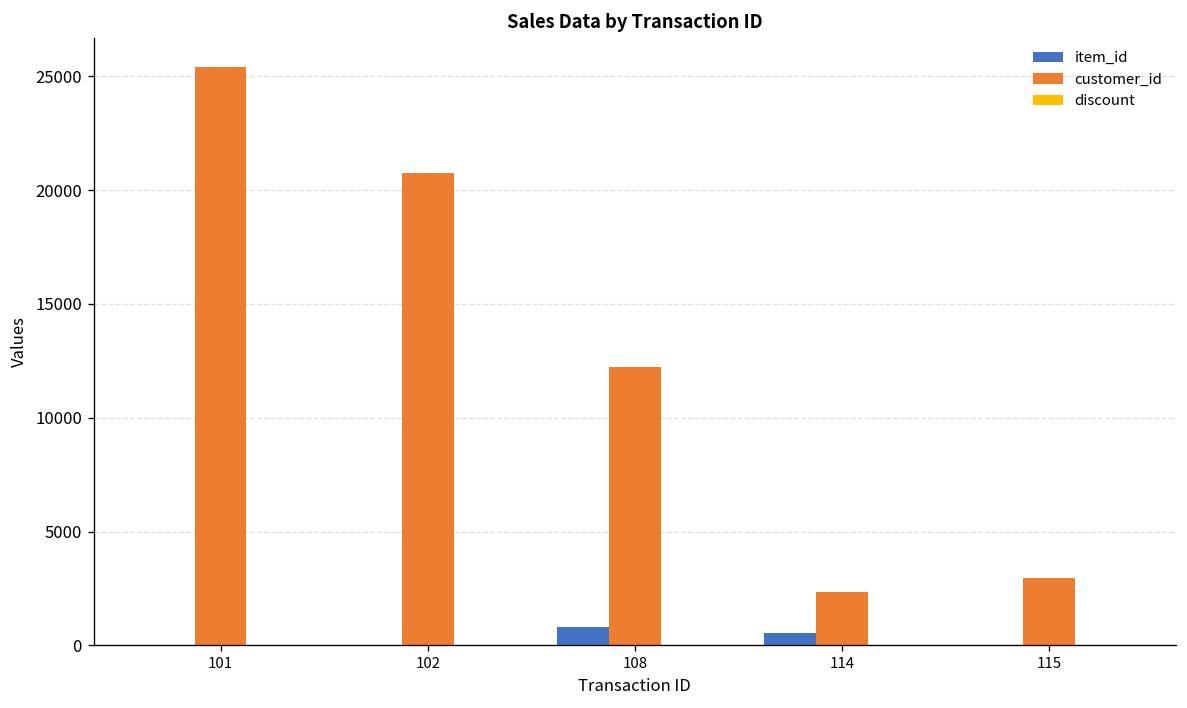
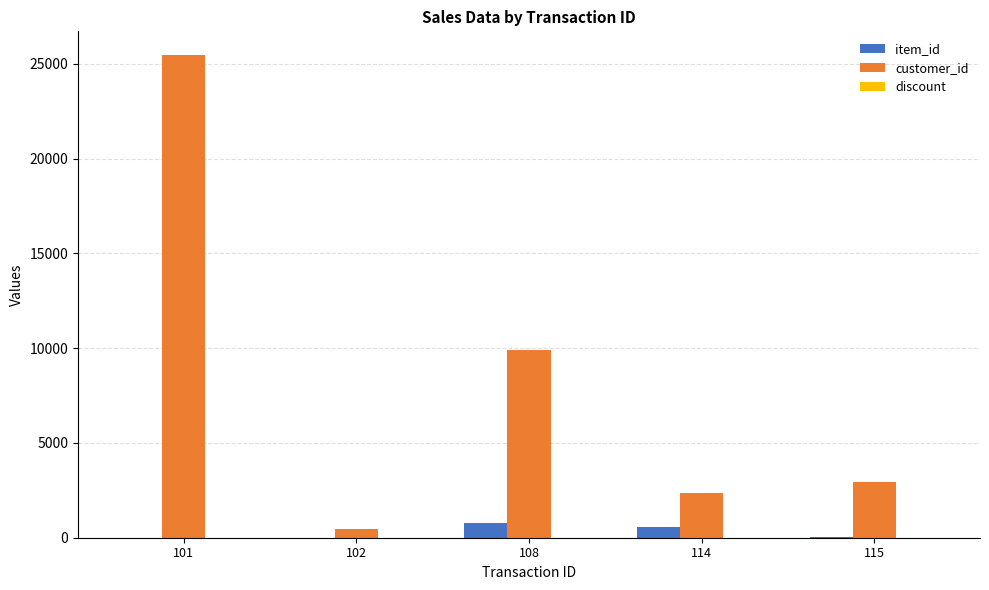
customer_id, 102: 20700 -> 400
customer_id, 108: 12200 -> 9900
